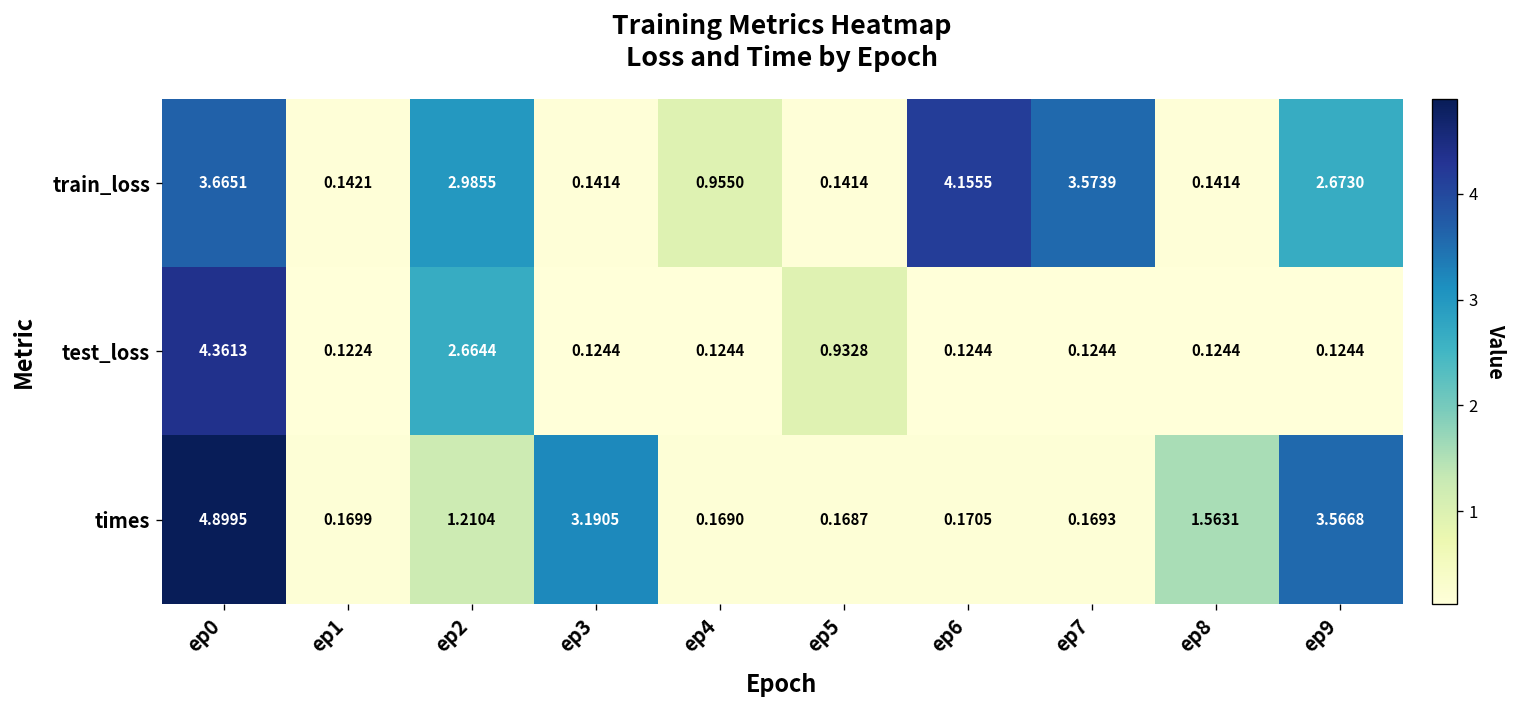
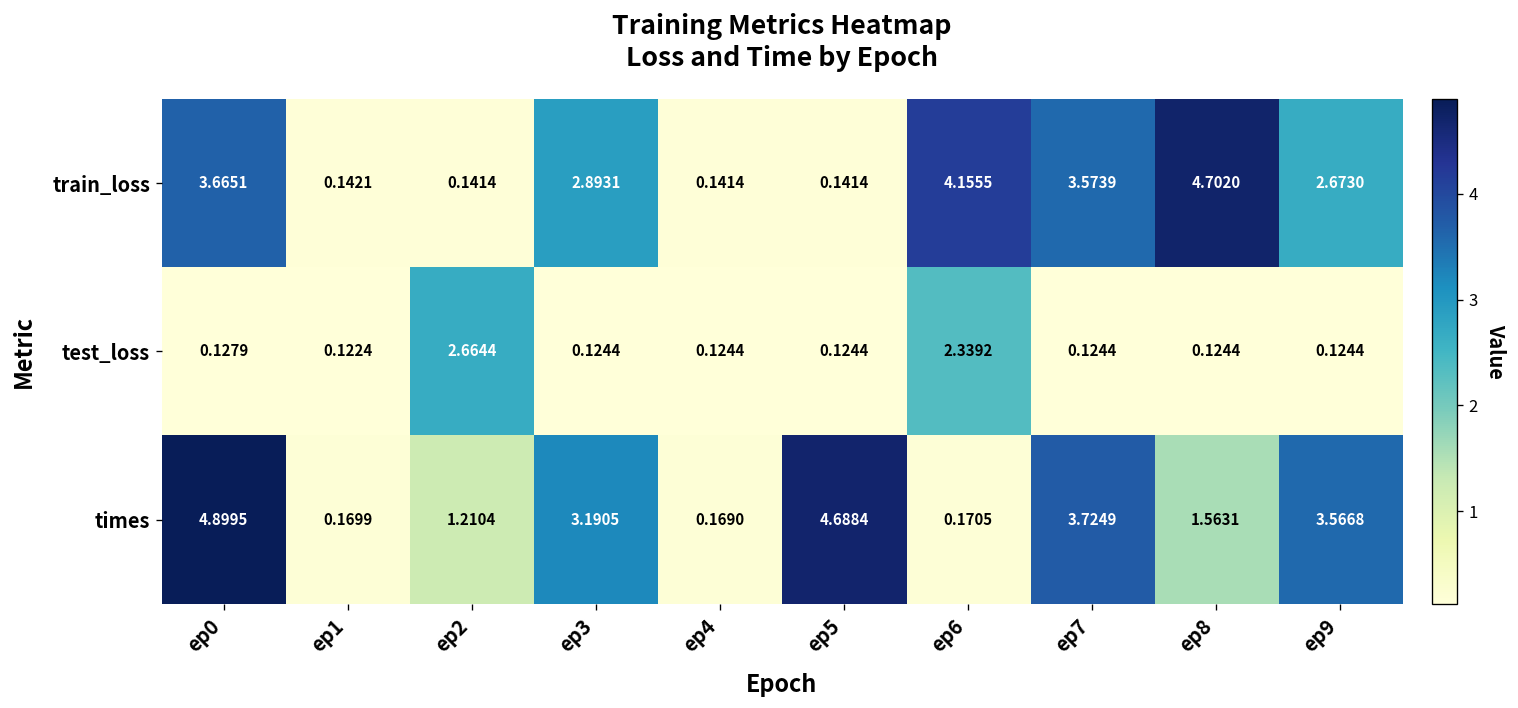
train_loss, ep2: 2.9855 -> 0.1414
train_loss, ep3: 0.1414 -> 2.8931
train_loss, ep4: 0.9550 -> 0.1414
train_loss, ep8: 0.1414 -> 4.7020
test_loss, ep0: 4.3613 -> 0.1279
test_loss, ep5: 0.9328 -> 0.1244
test_loss, ep6: 0.1244 -> 2.3392
times, ep5: 0.1687 -> 4.6884
times, ep7: 0.1693 -> 3.7249
